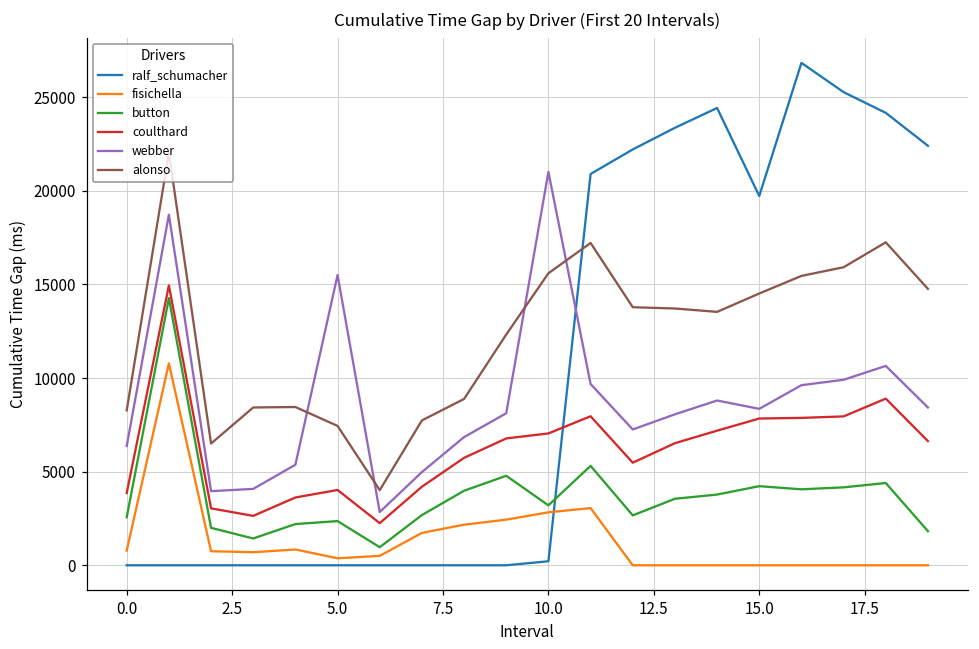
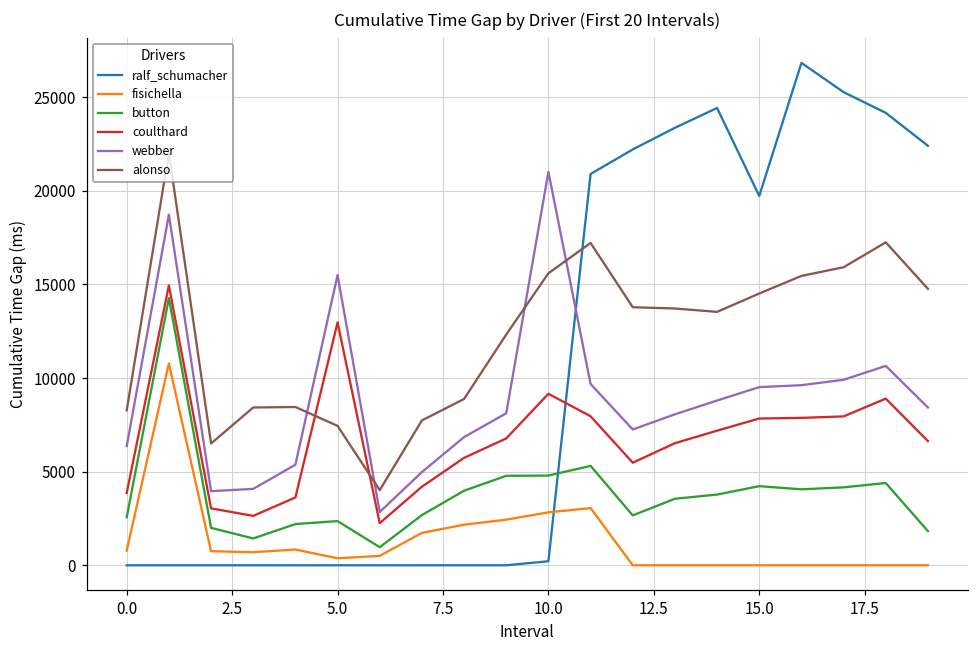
coulthard, 5.0: 4000 -> 13000
button, 10.0: 3200 -> 4800
coulthard, 10.0: 7000 -> 9200
webber, 15.0: 8400 -> 9500
